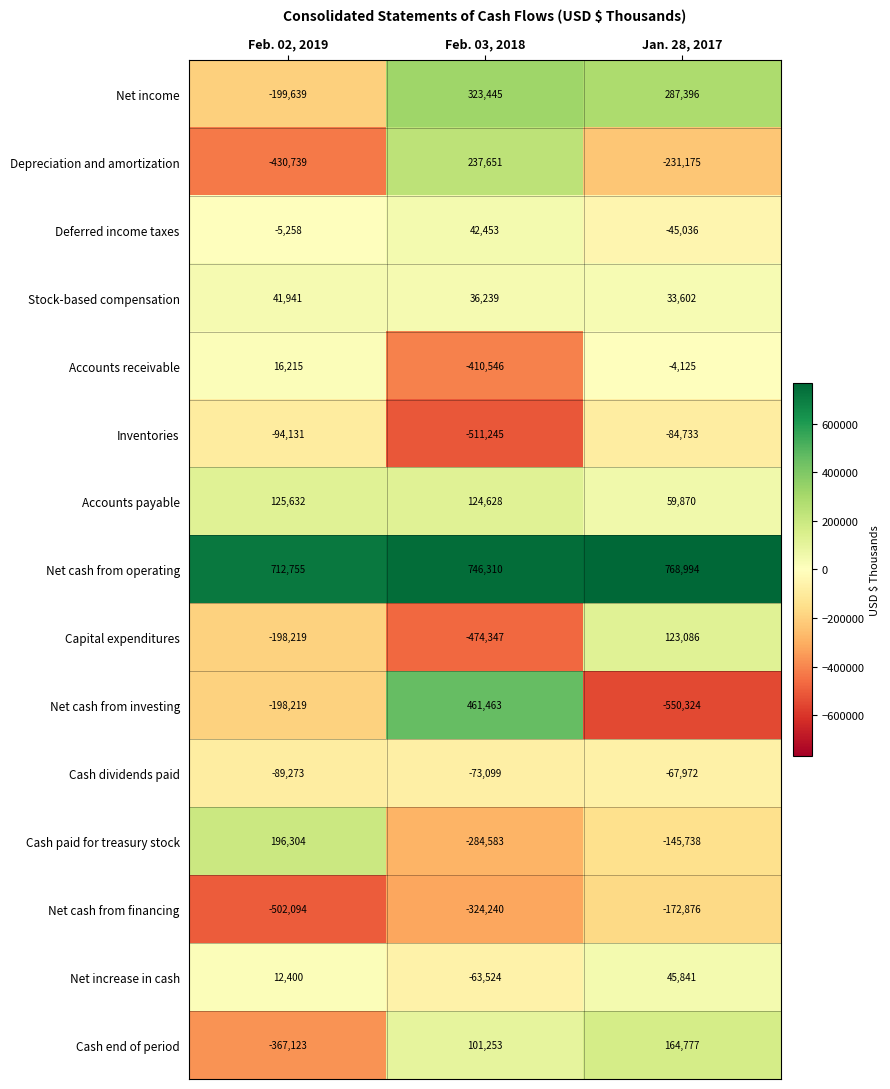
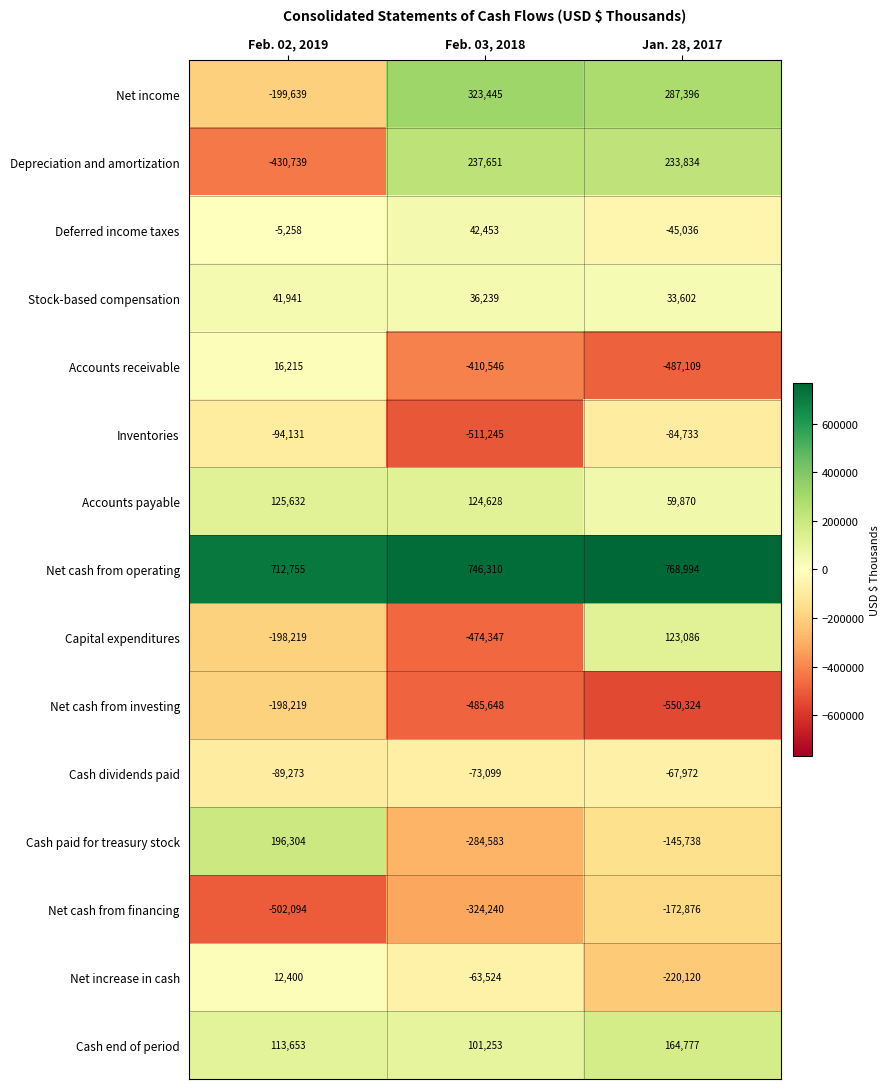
Depreciation and amortization, Jan. 28, 2017: -231,175 -> 233,834
Accounts receivable, Jan. 28, 2017: -4,125 -> -487,109
Net cash from investing, Feb. 03, 2018: 461,463 -> -485,648
Net increase in cash, Jan. 28, 2017: 45,841 -> -220,120
Cash end of period, Feb. 02, 2019: -367,123 -> 113,653
